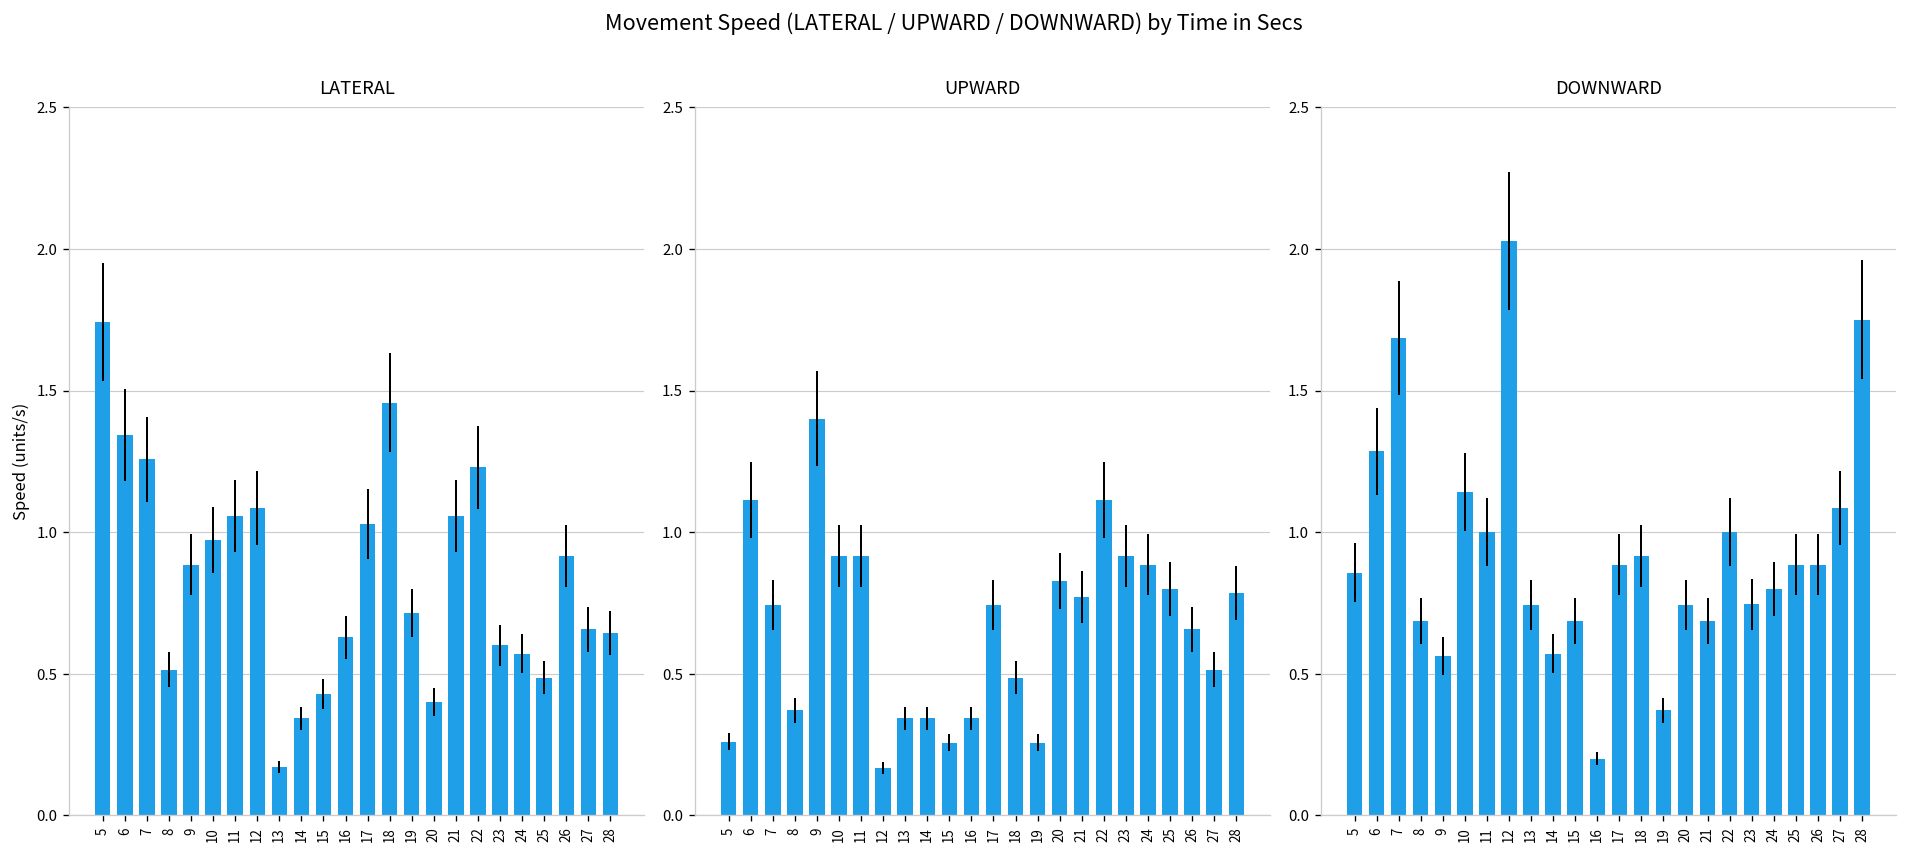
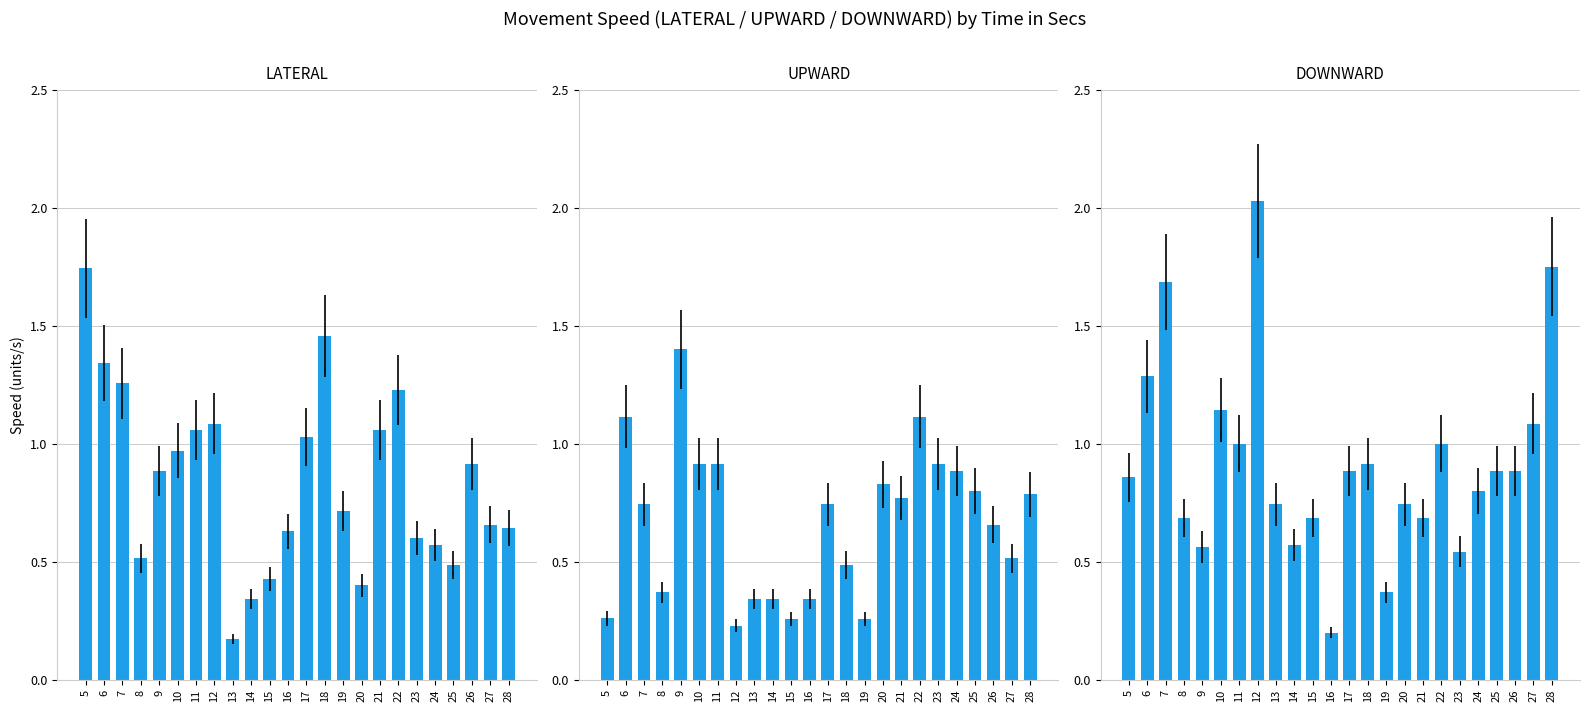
UPWARD, 12: 0.17 -> 0.23
DOWNWARD, 23: 0.75 -> 0.54
